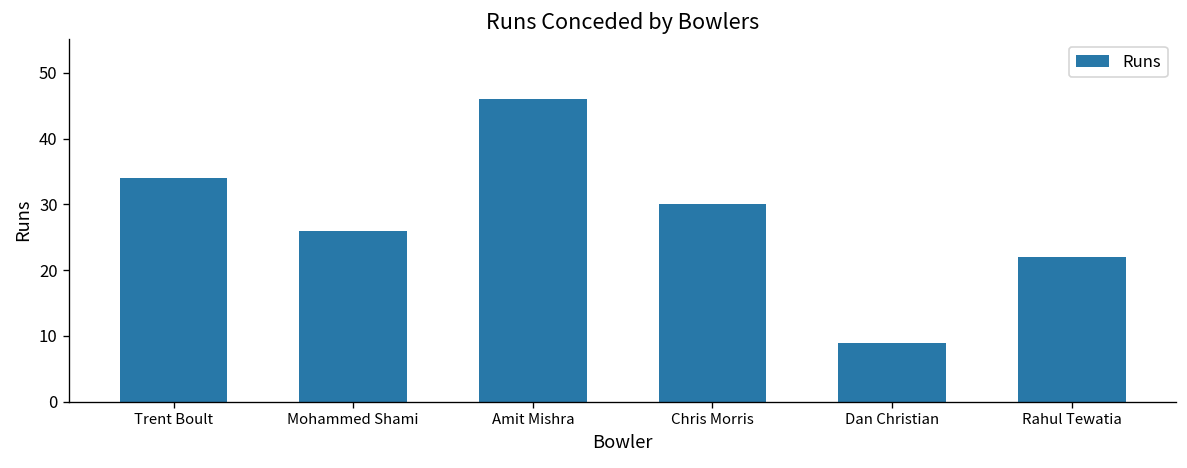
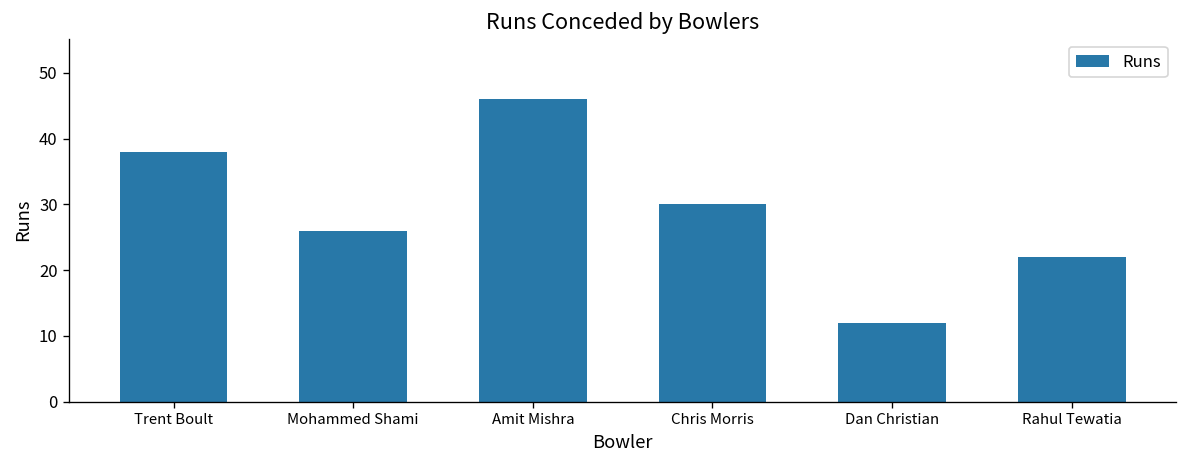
Trent Boult: 34 -> 38
Dan Christian: 9 -> 12
